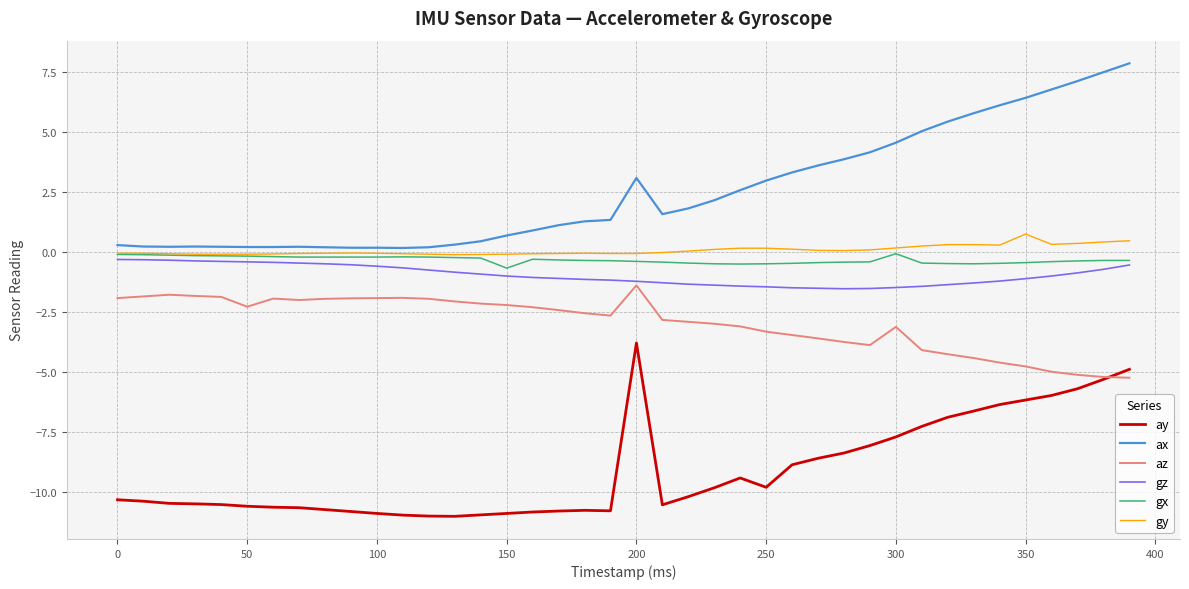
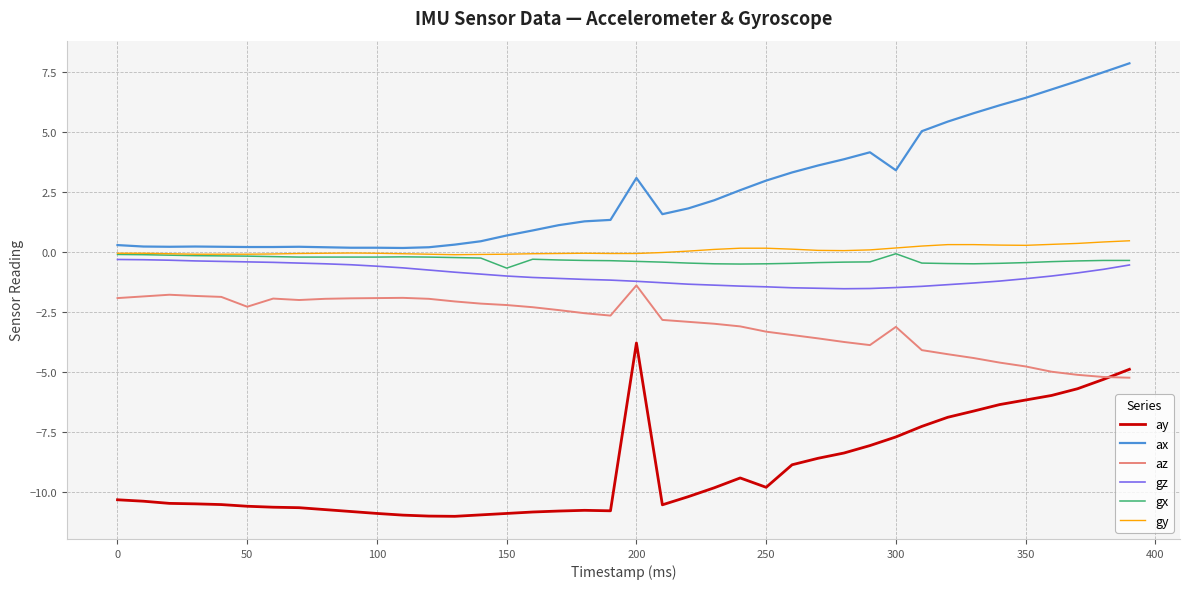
ax, 300: 4.6 -> 3.4
gy, 350: 0.8 -> 0.3
